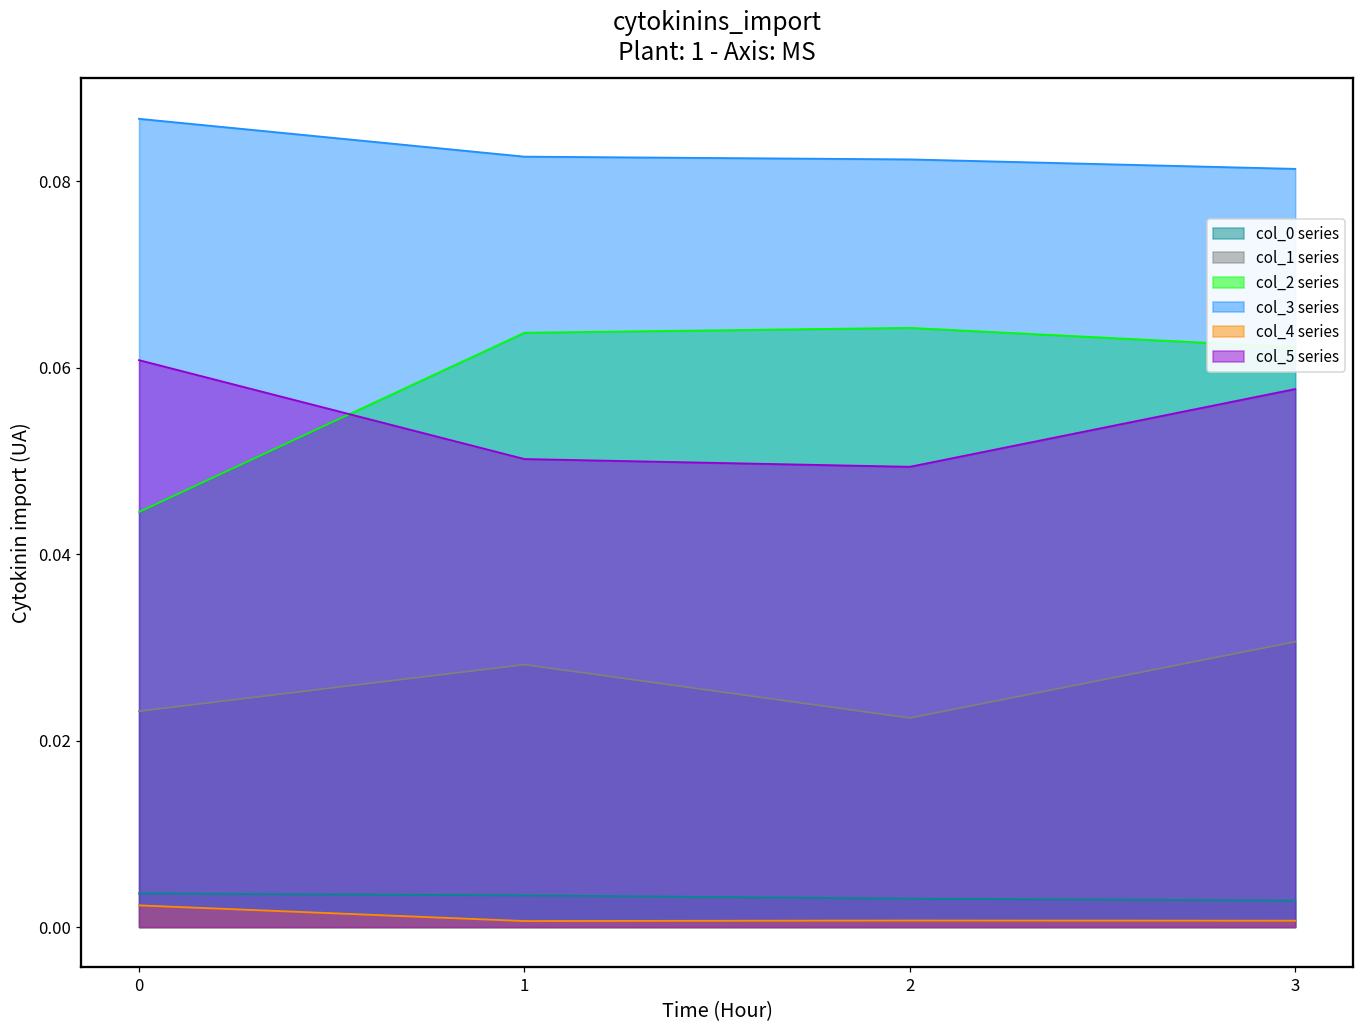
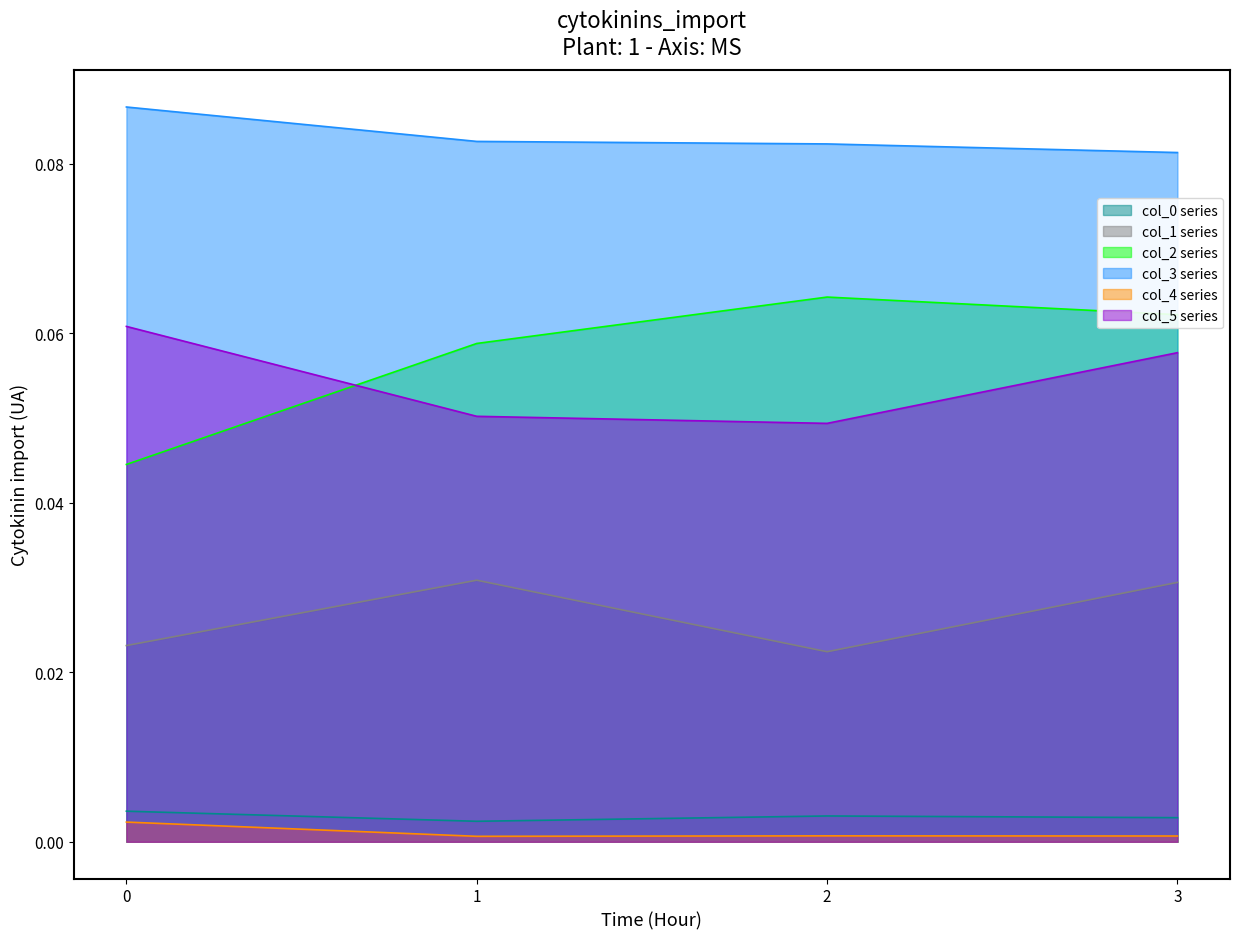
col_0 series, 1: 0.003 -> 0.002
col_1 series, 1: 0.028 -> 0.031
col_2 series, 1: 0.064 -> 0.059
